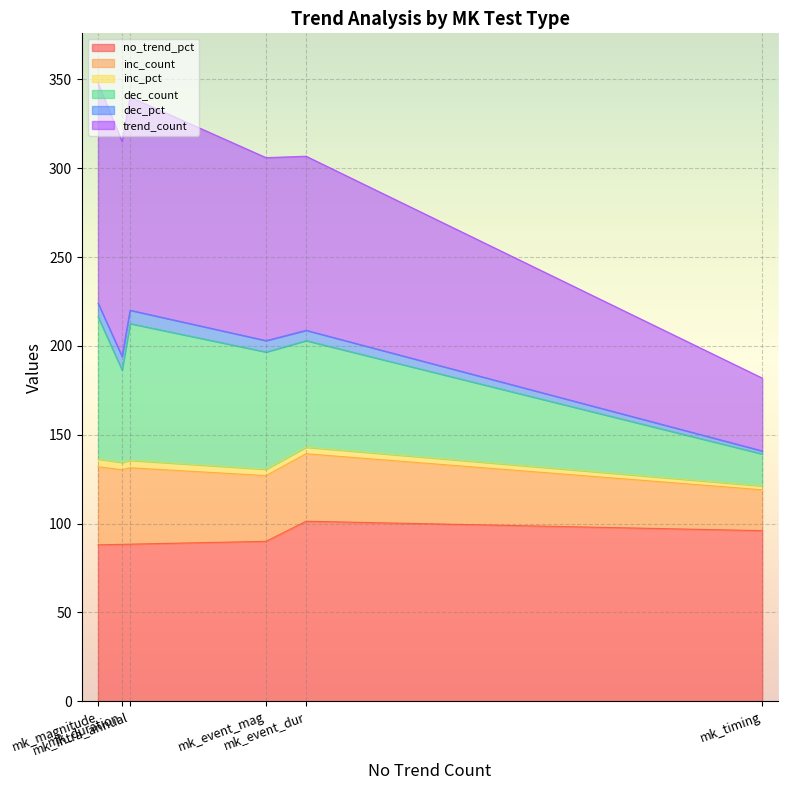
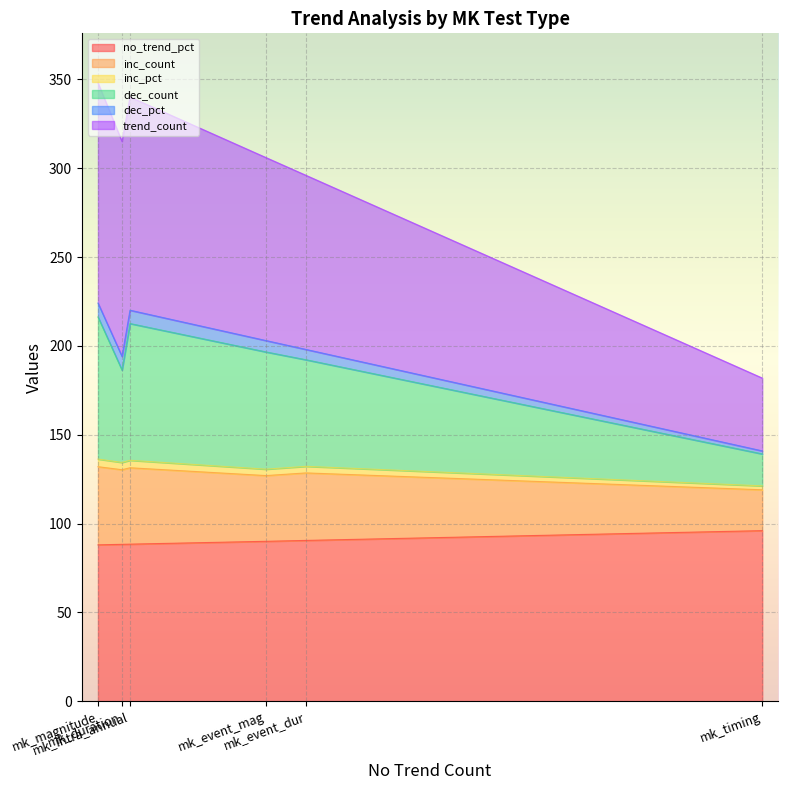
no_trend_pct, mk_event_dur: 101 -> 91
